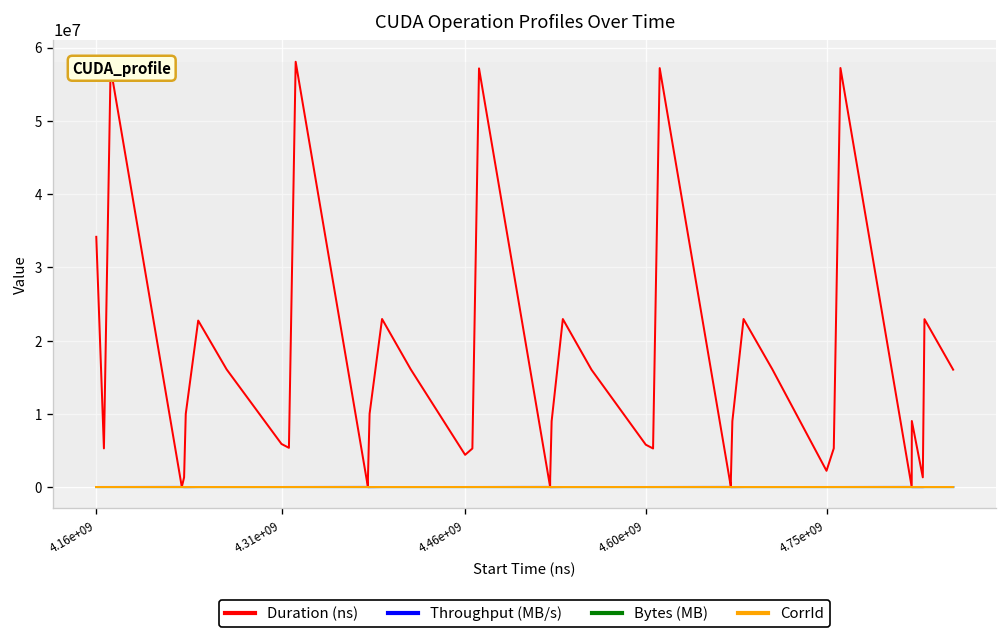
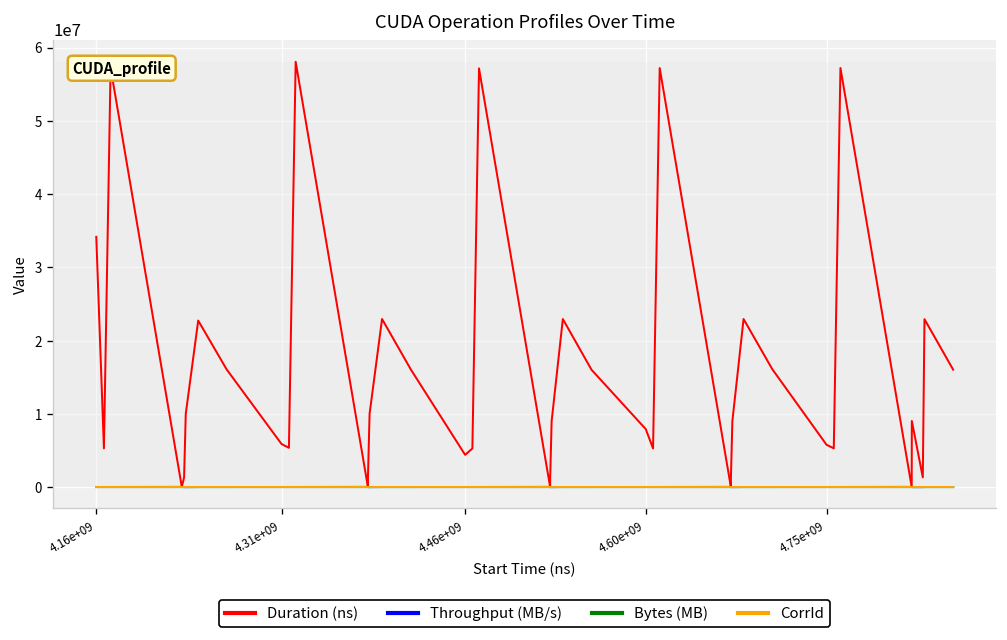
Duration (ns), 4.60e+09: 6000000 -> 8000000
Duration (ns), 4.75e+09: 2000000 -> 6000000
